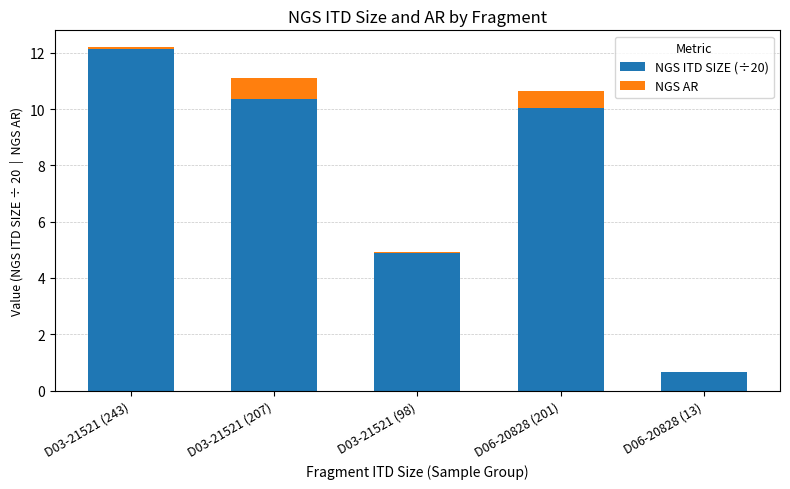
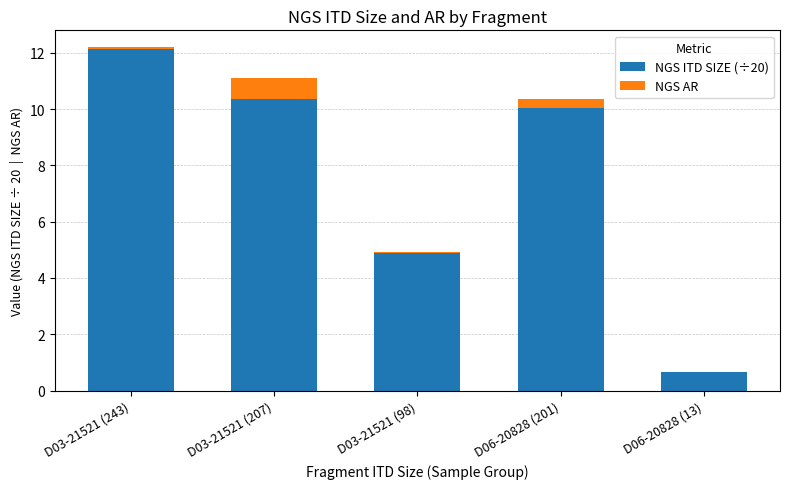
NGS AR, D06-20828 (201): 0.6 -> 0.3
